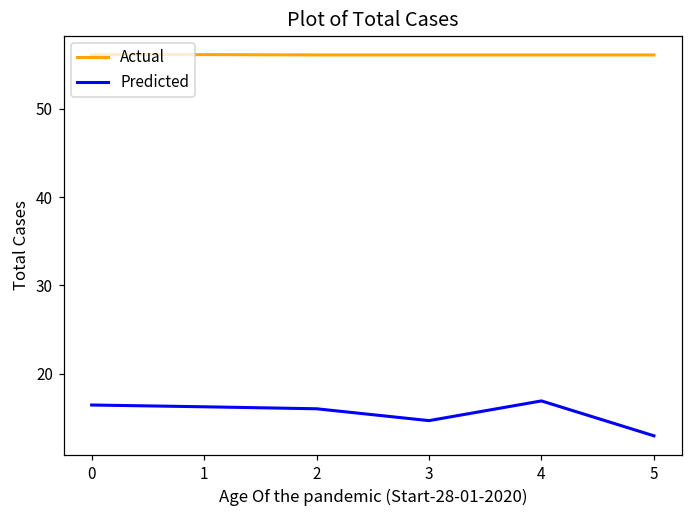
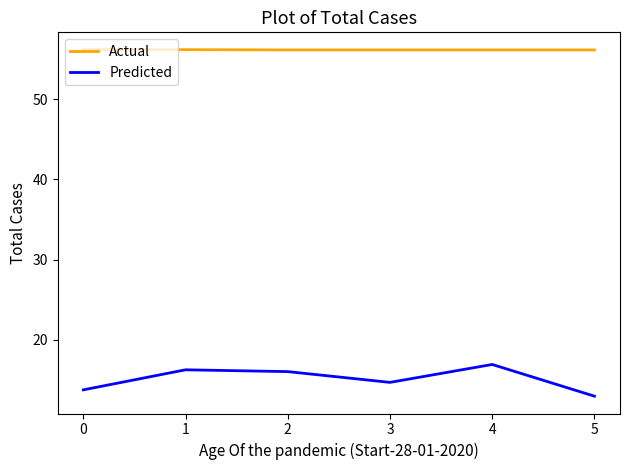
Predicted, 0: 16 -> 14
